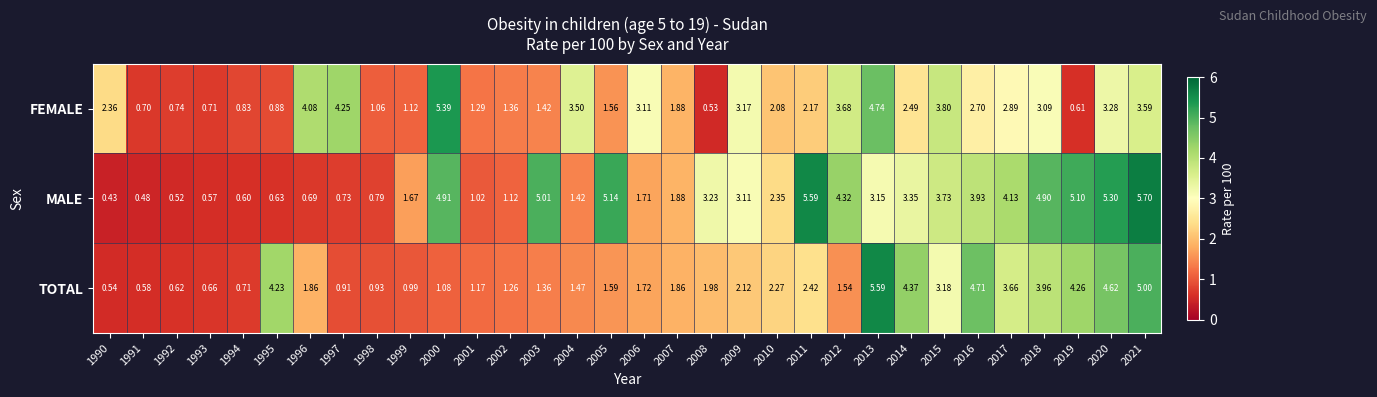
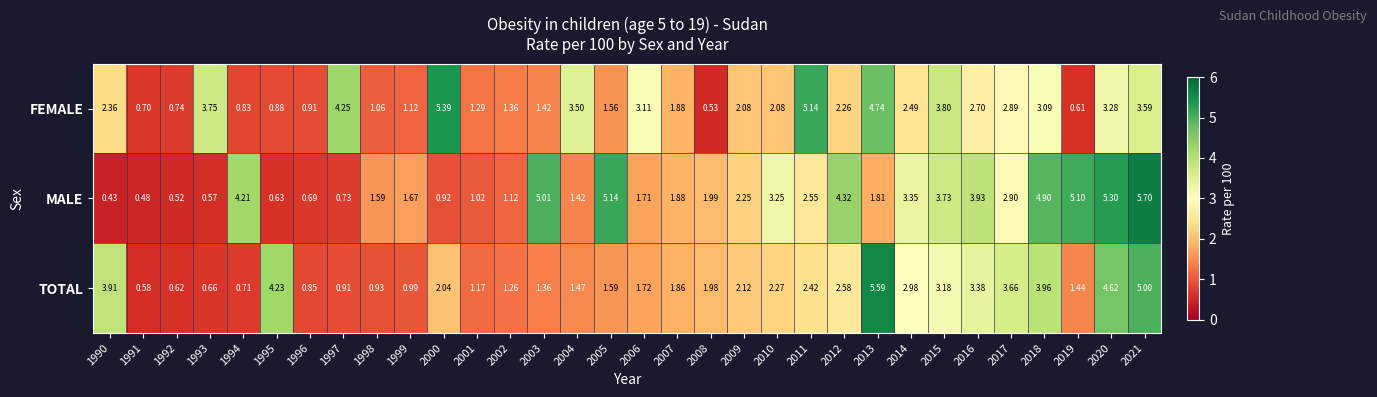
FEMALE, 1993: 0.71 -> 3.75
FEMALE, 1996: 4.08 -> 0.91
FEMALE, 2009: 3.17 -> 2.08
FEMALE, 2011: 2.17 -> 5.14
FEMALE, 2012: 3.68 -> 2.26
MALE, 1994: 0.60 -> 4.21
MALE, 1998: 0.79 -> 1.59
MALE, 2000: 4.91 -> 0.92
MALE, 2008: 3.23 -> 1.99
MALE, 2009: 3.11 -> 2.25
MALE, 2010: 2.35 -> 3.25
MALE, 2011: 5.59 -> 2.55
MALE, 2013: 3.15 -> 1.81
MALE, 2017: 4.13 -> 2.90
TOTAL, 1990: 0.54 -> 3.91
TOTAL, 1996: 1.86 -> 0.85
TOTAL, 2000: 1.08 -> 2.04
TOTAL, 2012: 1.54 -> 2.58
TOTAL, 2014: 4.37 -> 2.98
TOTAL, 2016: 4.71 -> 3.38
TOTAL, 2019: 4.26 -> 1.44
